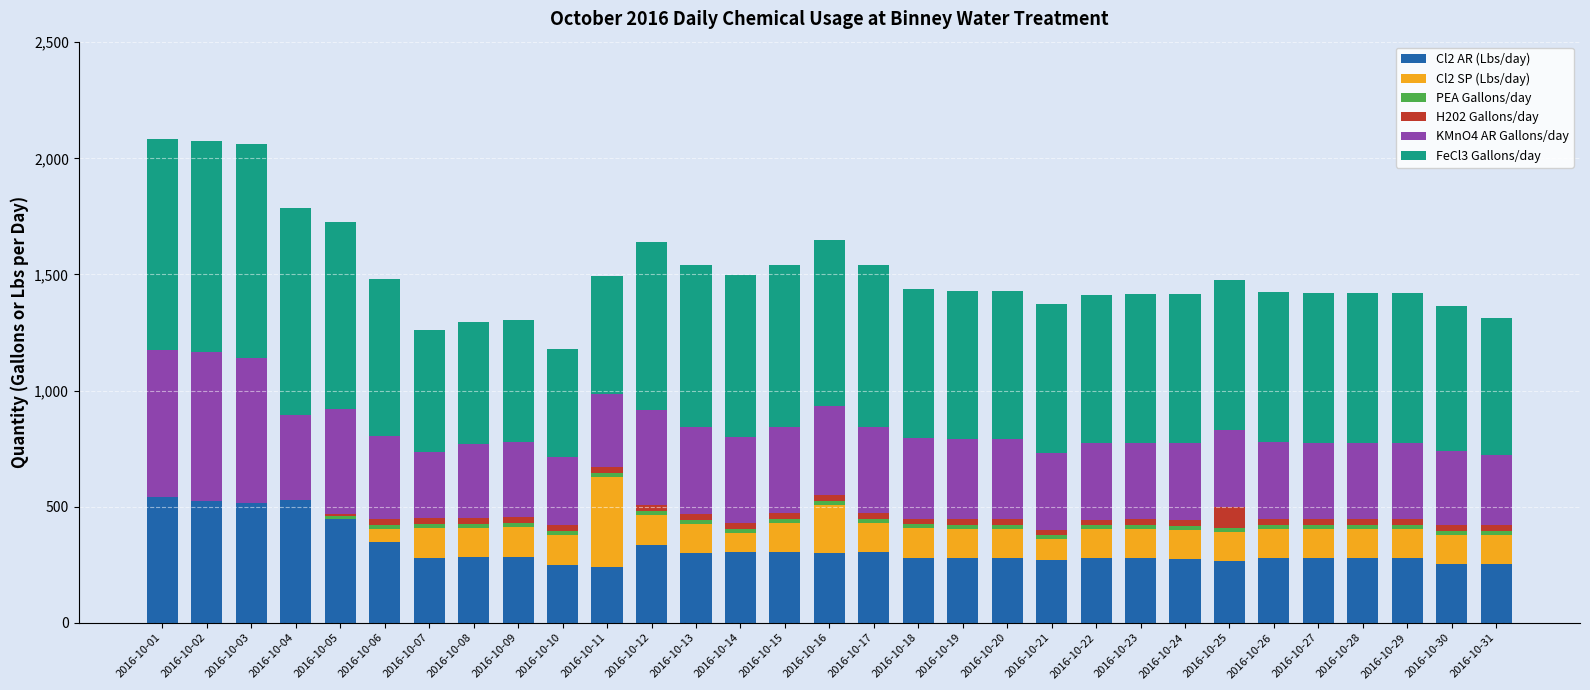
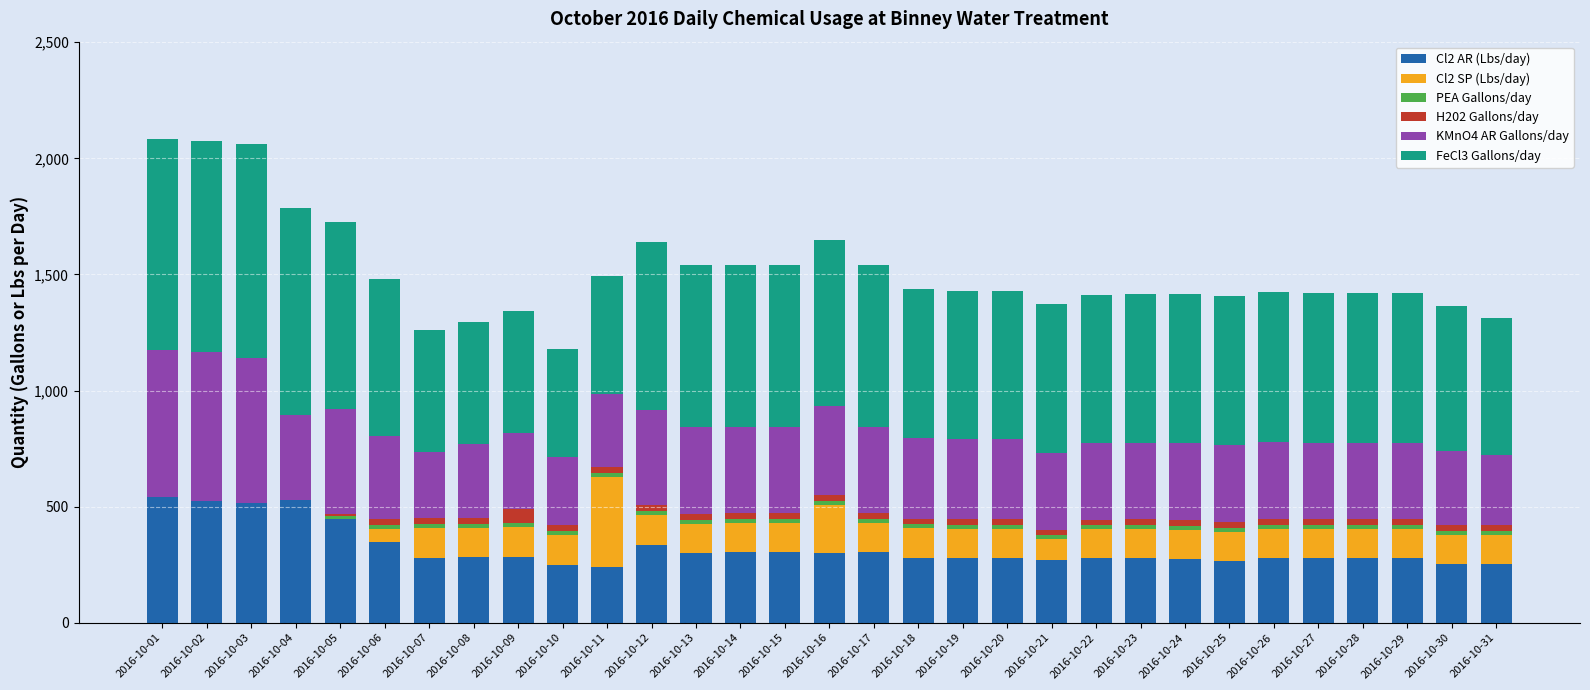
H202 Gallons/day, 2016-10-09: 20 -> 60
Cl2 SP (Lbs/day), 2016-10-14: 80 -> 130
H202 Gallons/day, 2016-10-25: 90 -> 20
